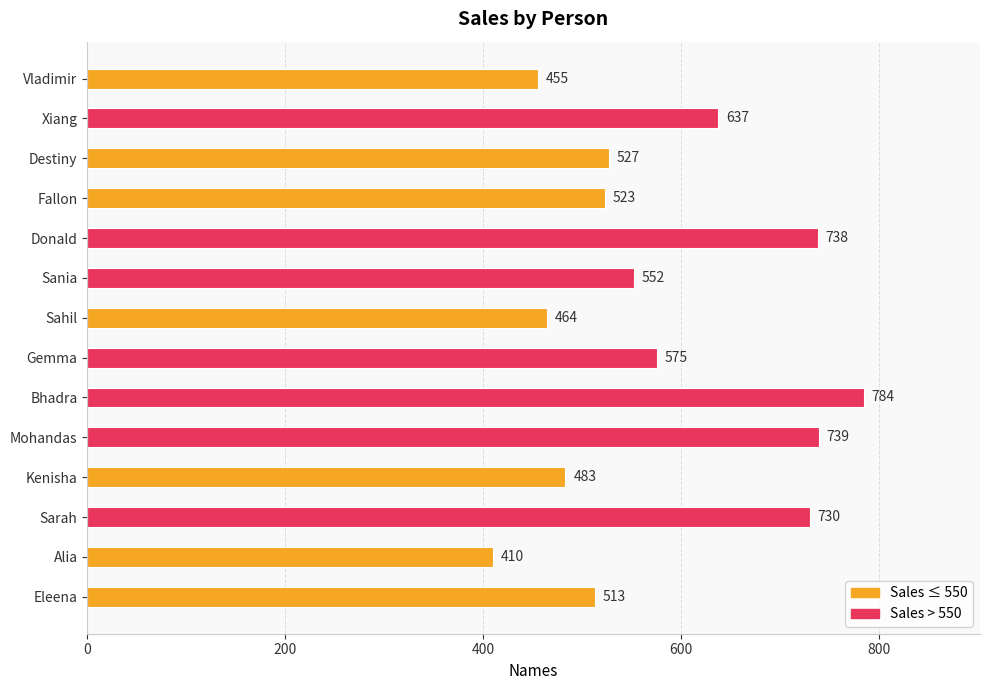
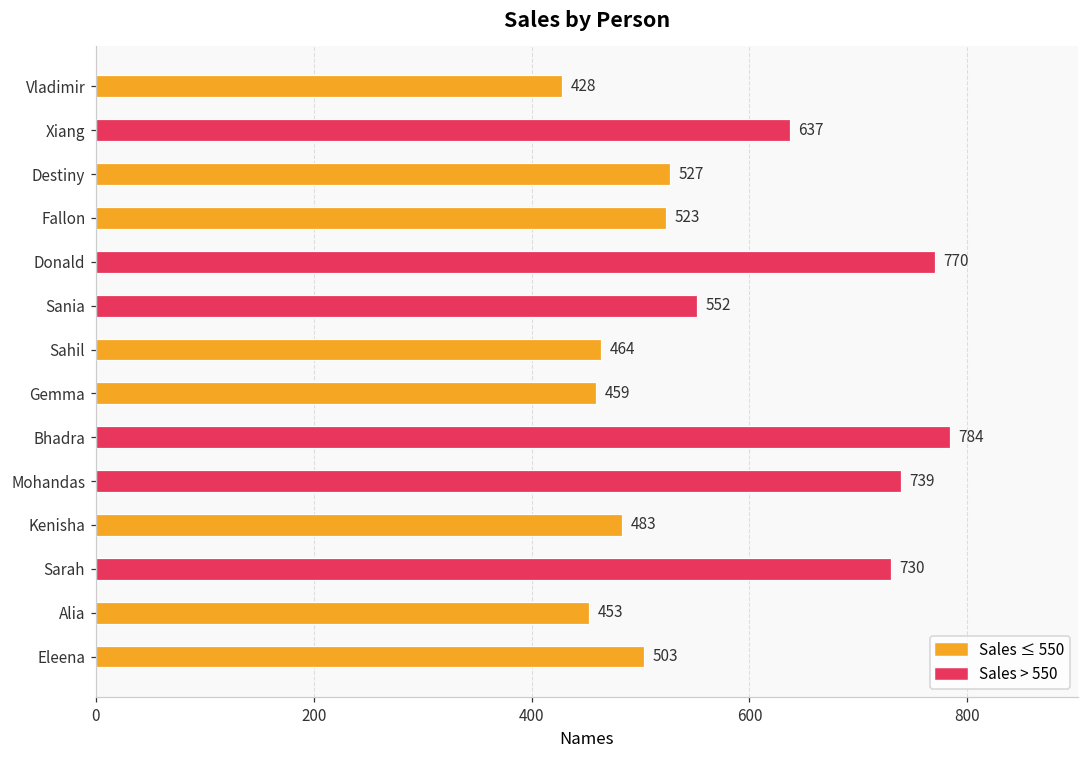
Vladimir: 455 -> 428
Donald: 738 -> 770
Gemma: 575 -> 459
Alia: 410 -> 453
Eleena: 513 -> 503
